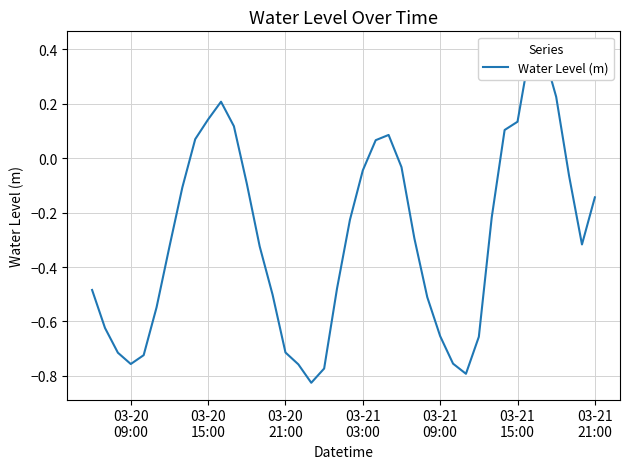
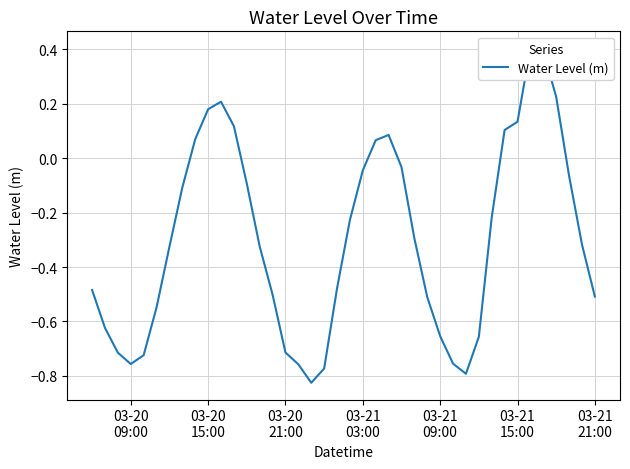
03-20 15:00: 0.14 -> 0.18
03-21 21:00: -0.14 -> -0.51
